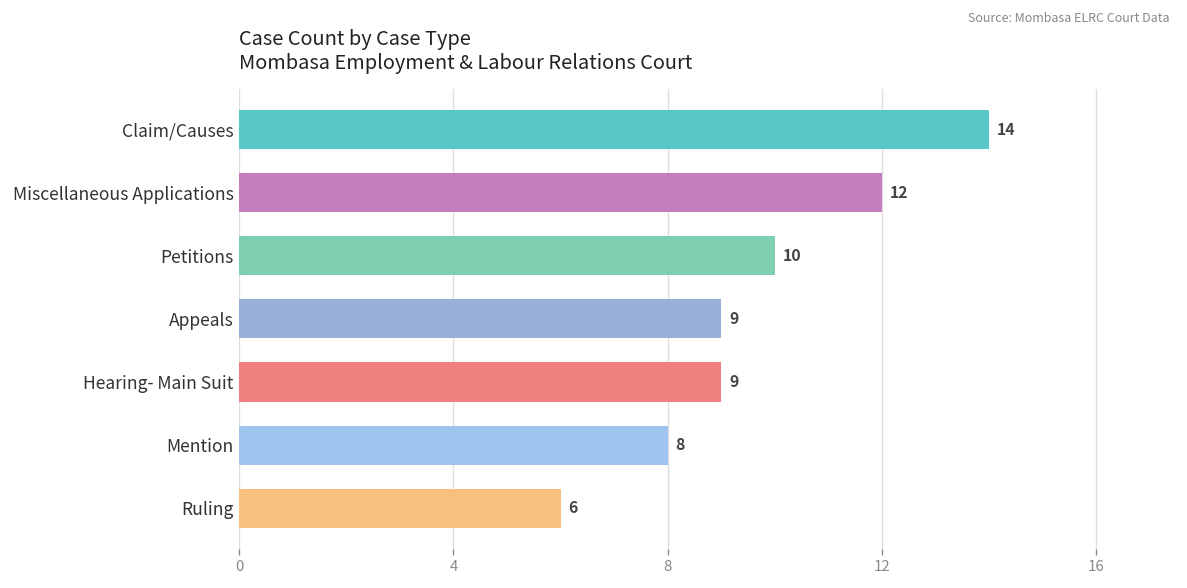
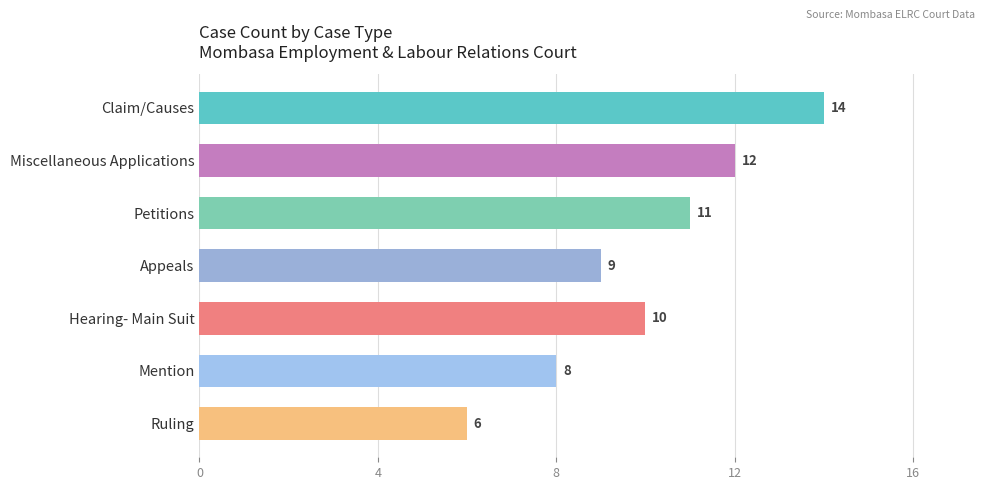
Petitions: 10 -> 11
Hearing- Main Suit: 9 -> 10
